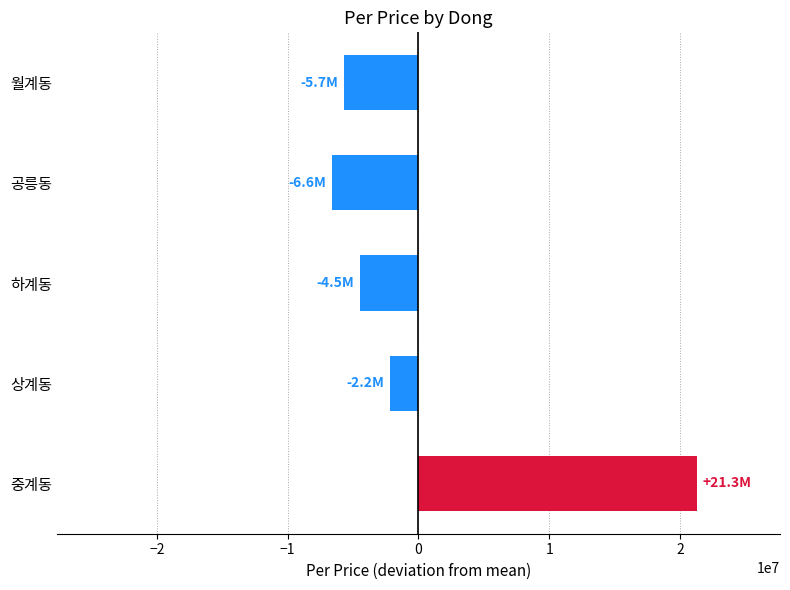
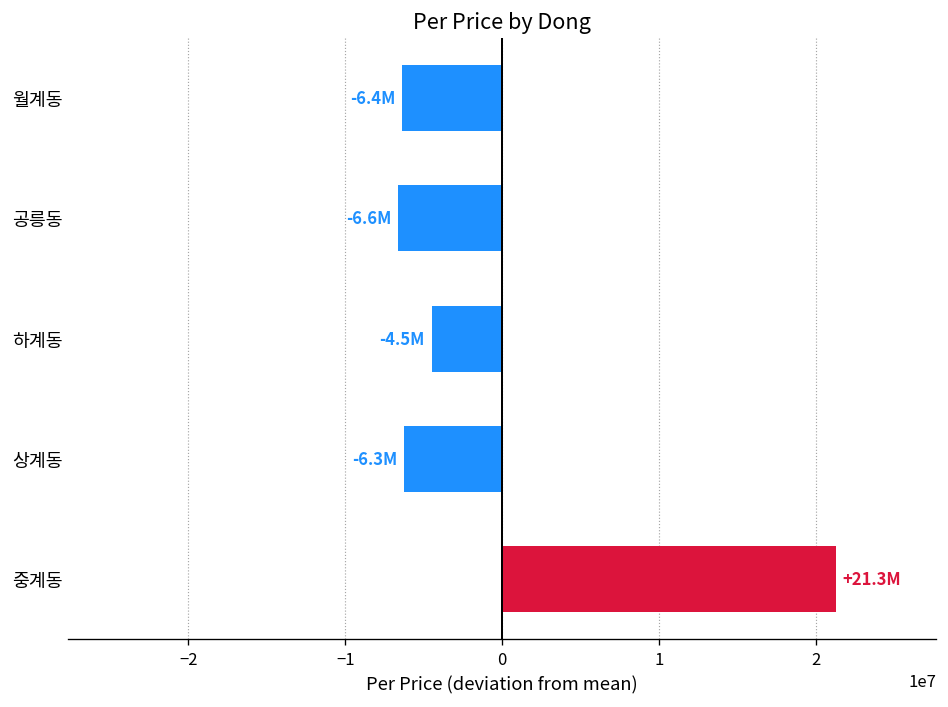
월계동: -5.7M -> -6.4M
상계동: -2.2M -> -6.3M
